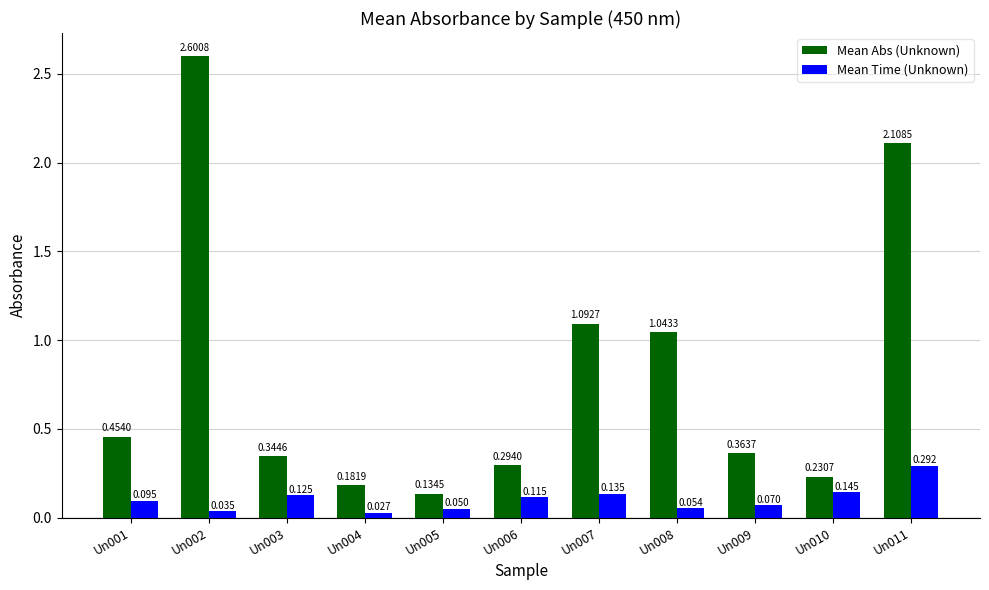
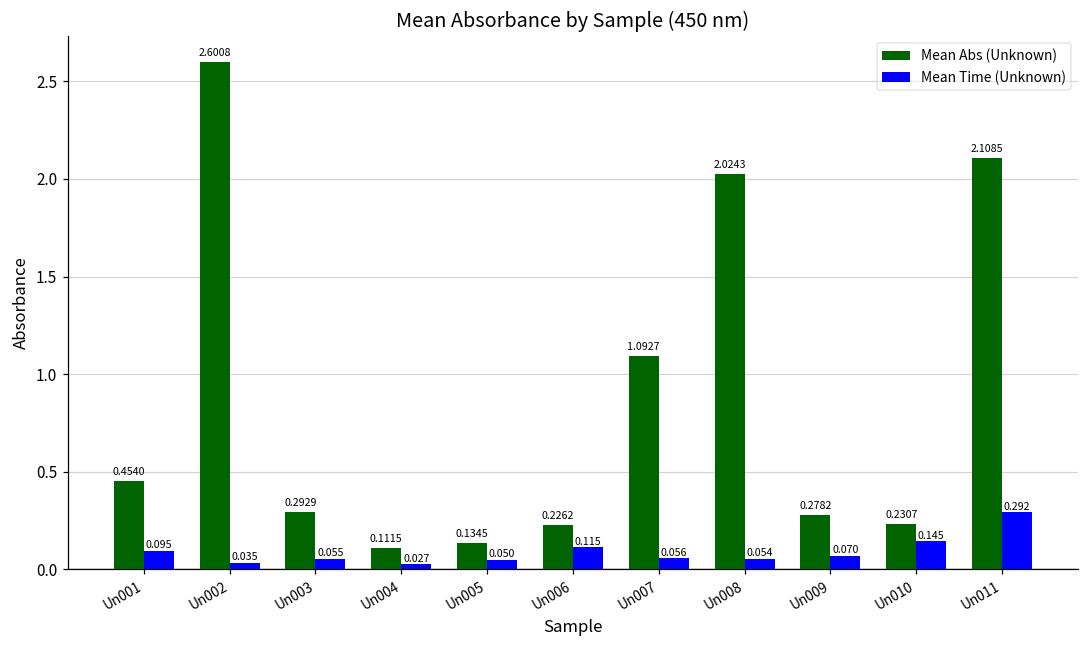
Mean Abs (Unknown), Un003: 0.3446 -> 0.2929
Mean Time (Unknown), Un003: 0.125 -> 0.055
Mean Abs (Unknown), Un004: 0.1819 -> 0.1115
Mean Abs (Unknown), Un006: 0.2940 -> 0.2262
Mean Time (Unknown), Un007: 0.135 -> 0.056
Mean Abs (Unknown), Un008: 1.0433 -> 2.0243
Mean Abs (Unknown), Un009: 0.3637 -> 0.2782
